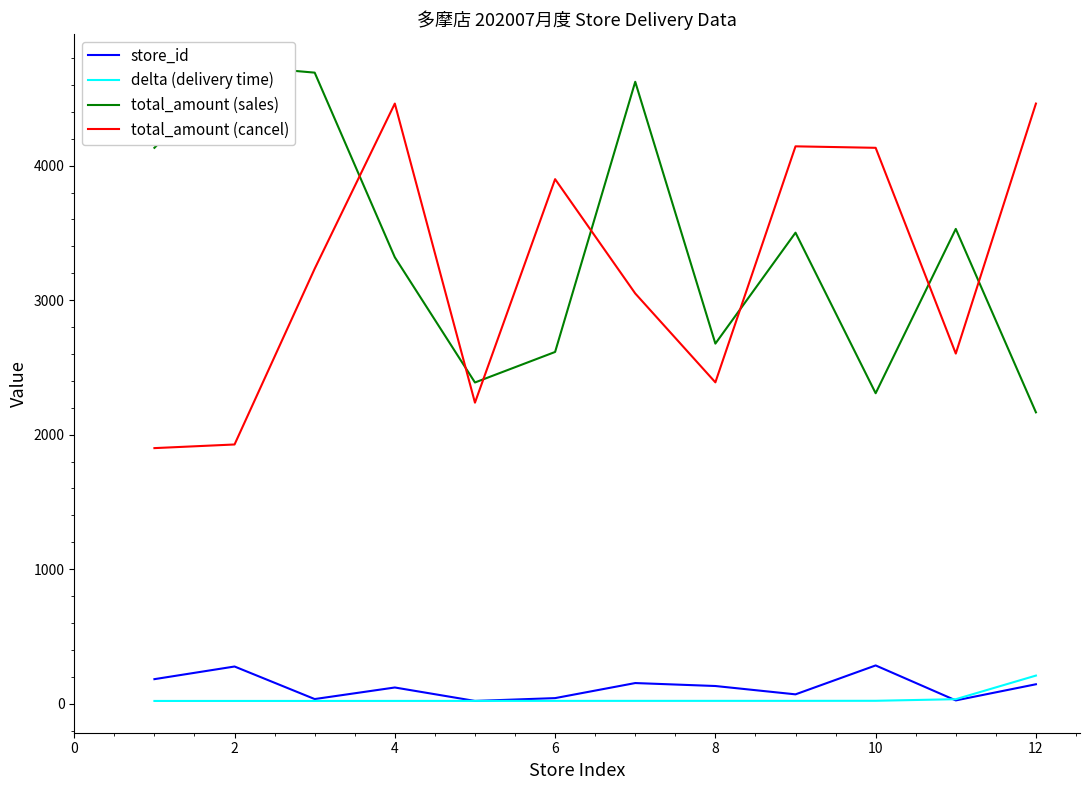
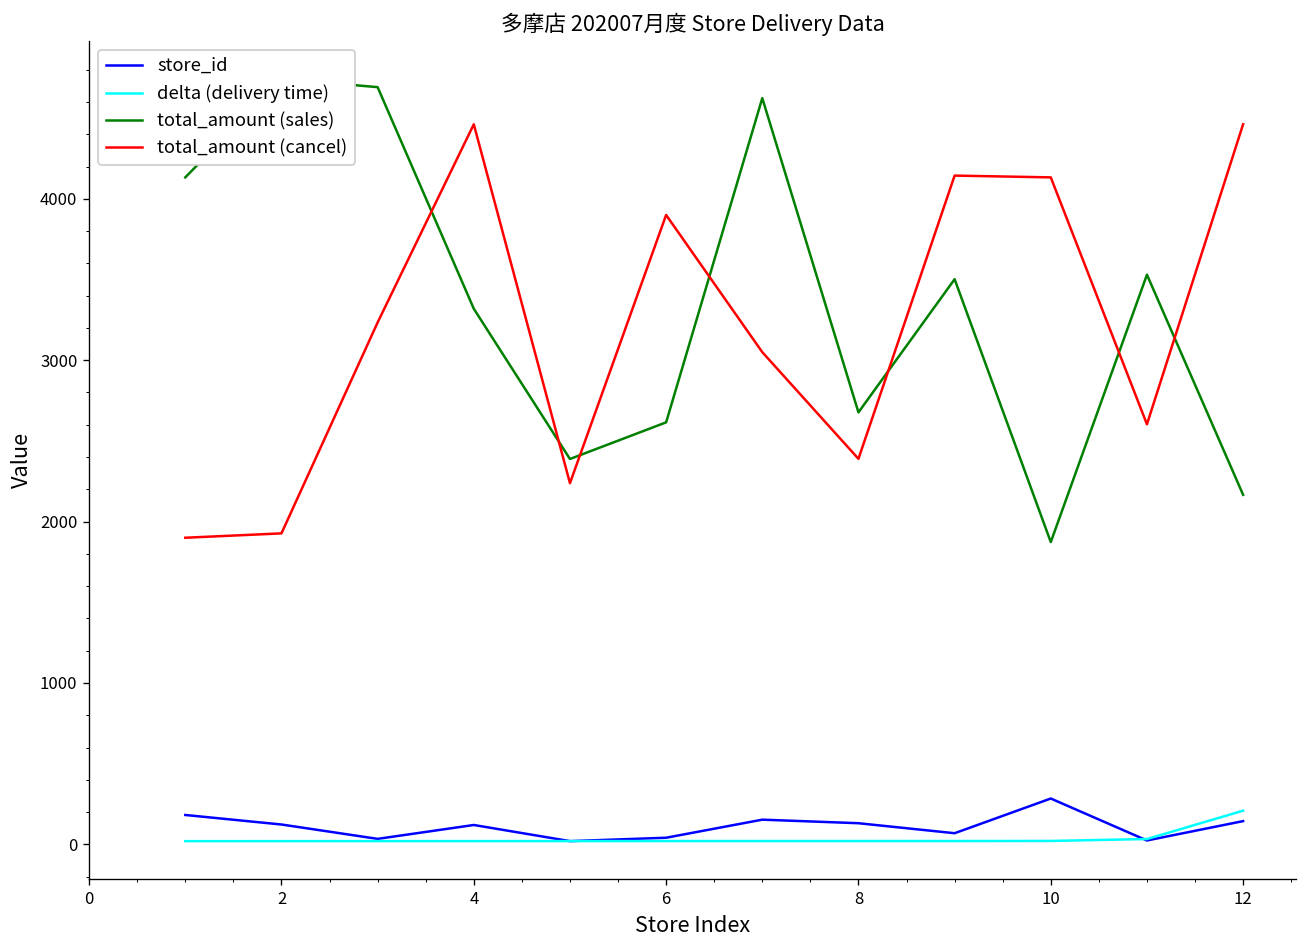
store_id, 2: 280 -> 120
total_amount (sales), 10: 2310 -> 1870
